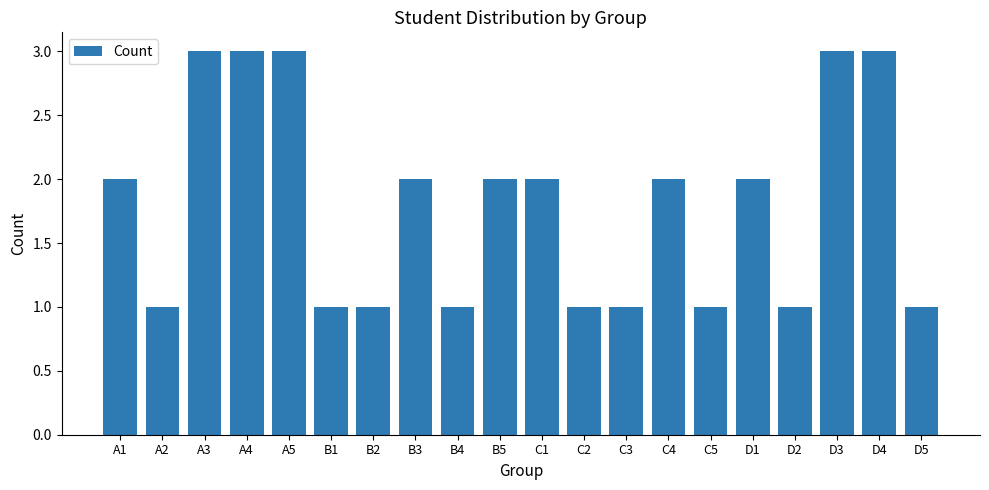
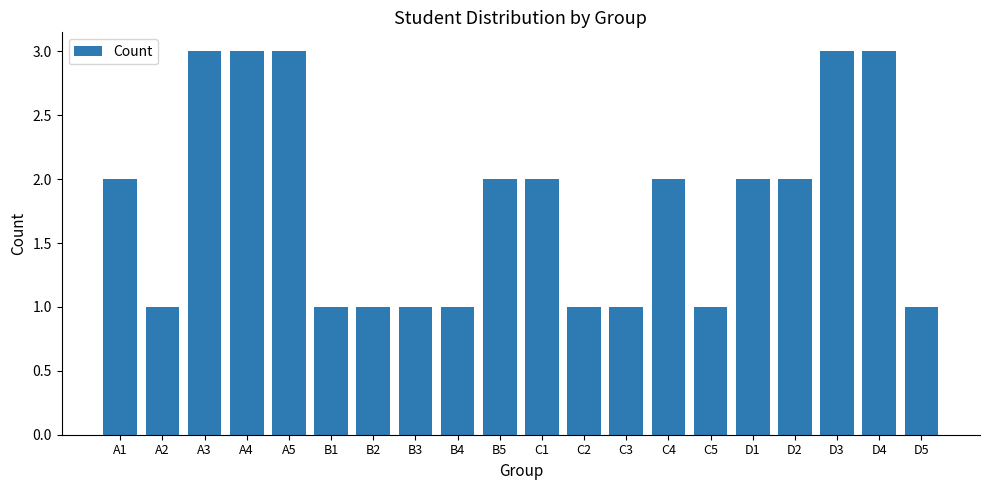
B3: 2 -> 1
D2: 1 -> 2
